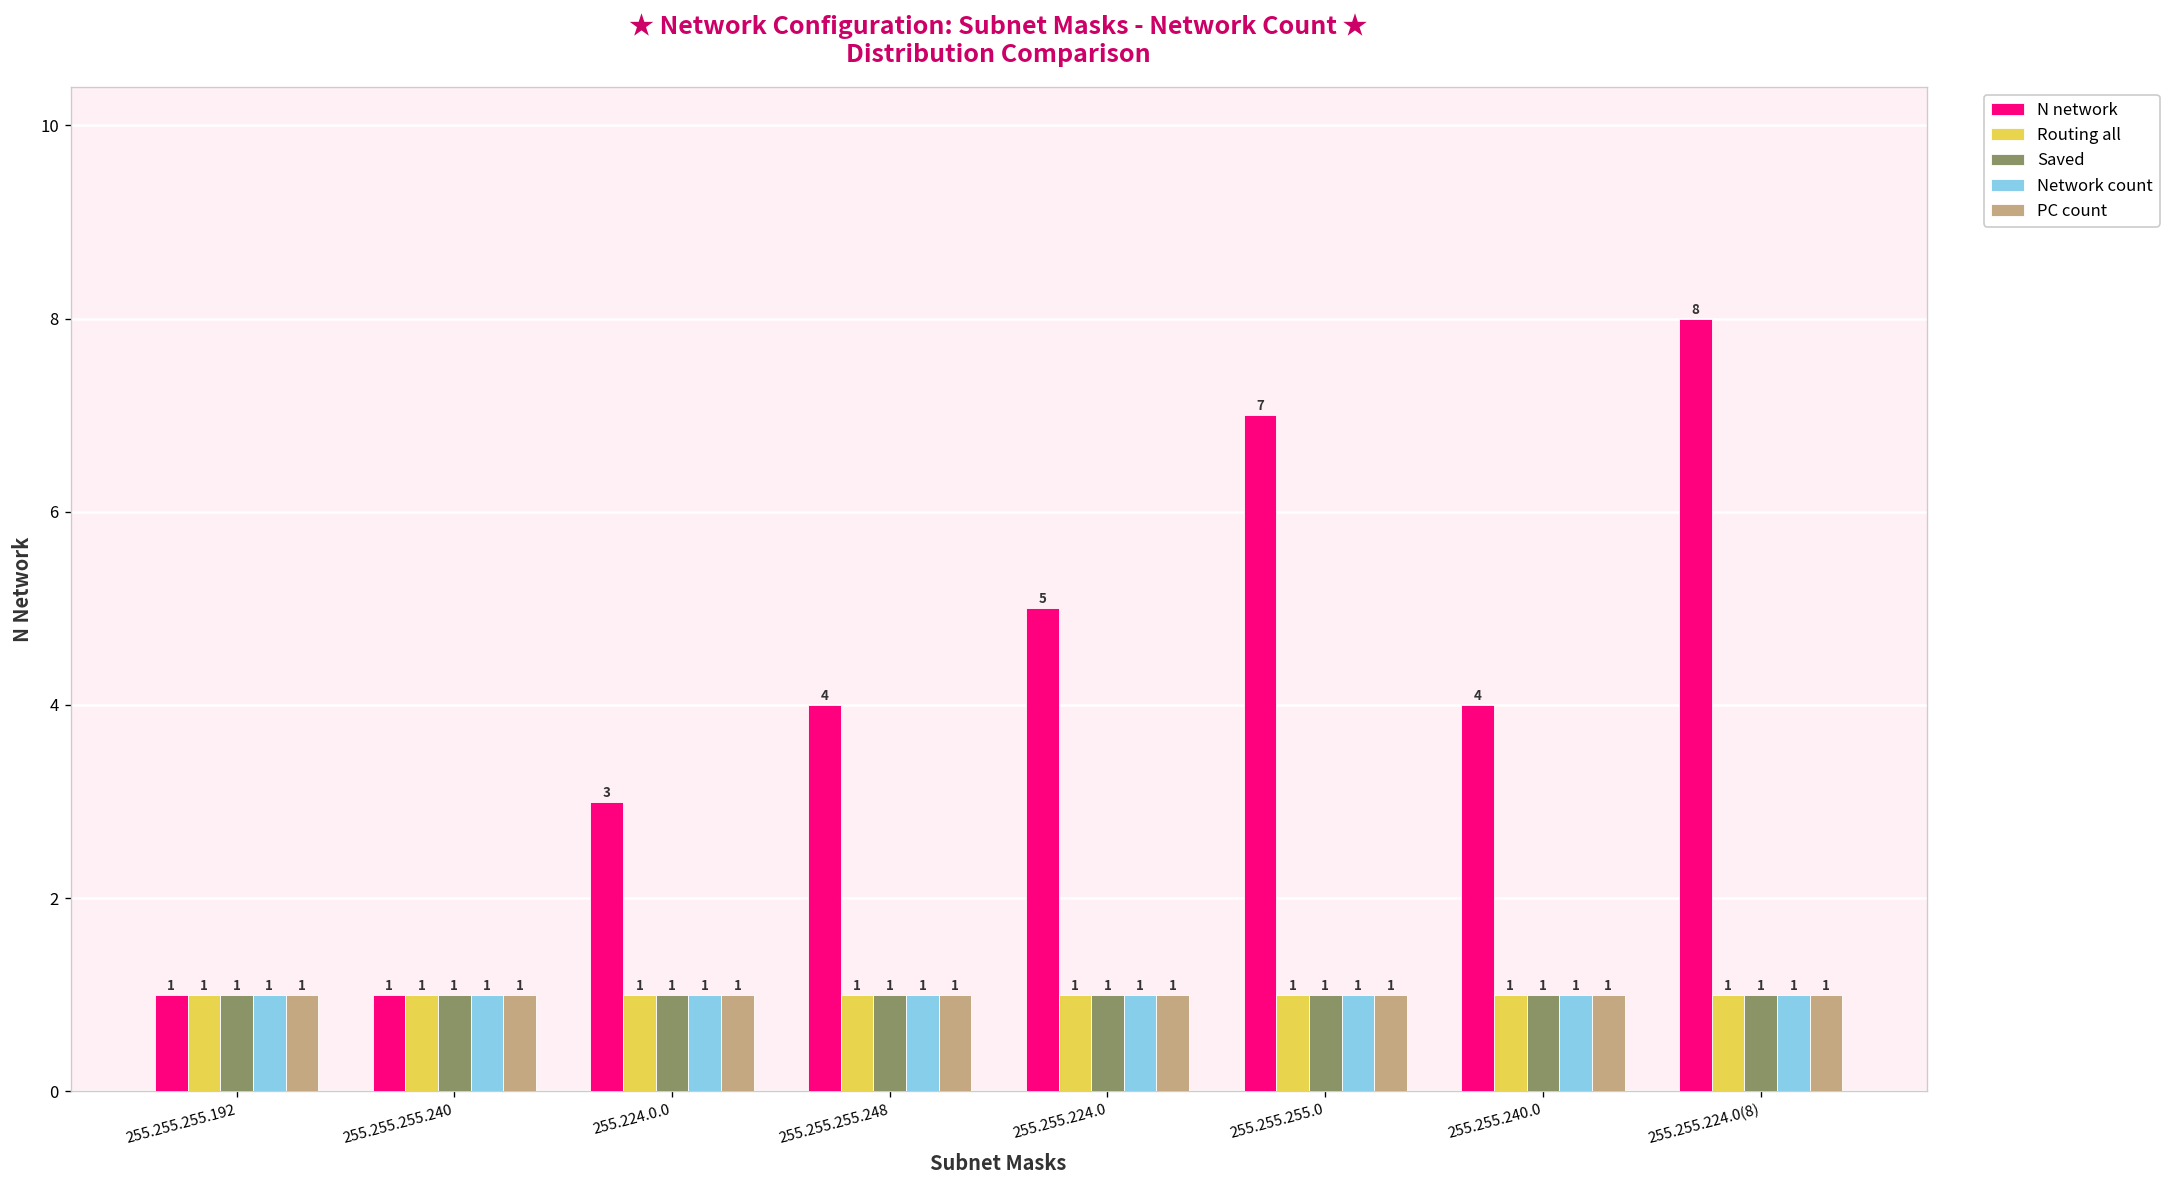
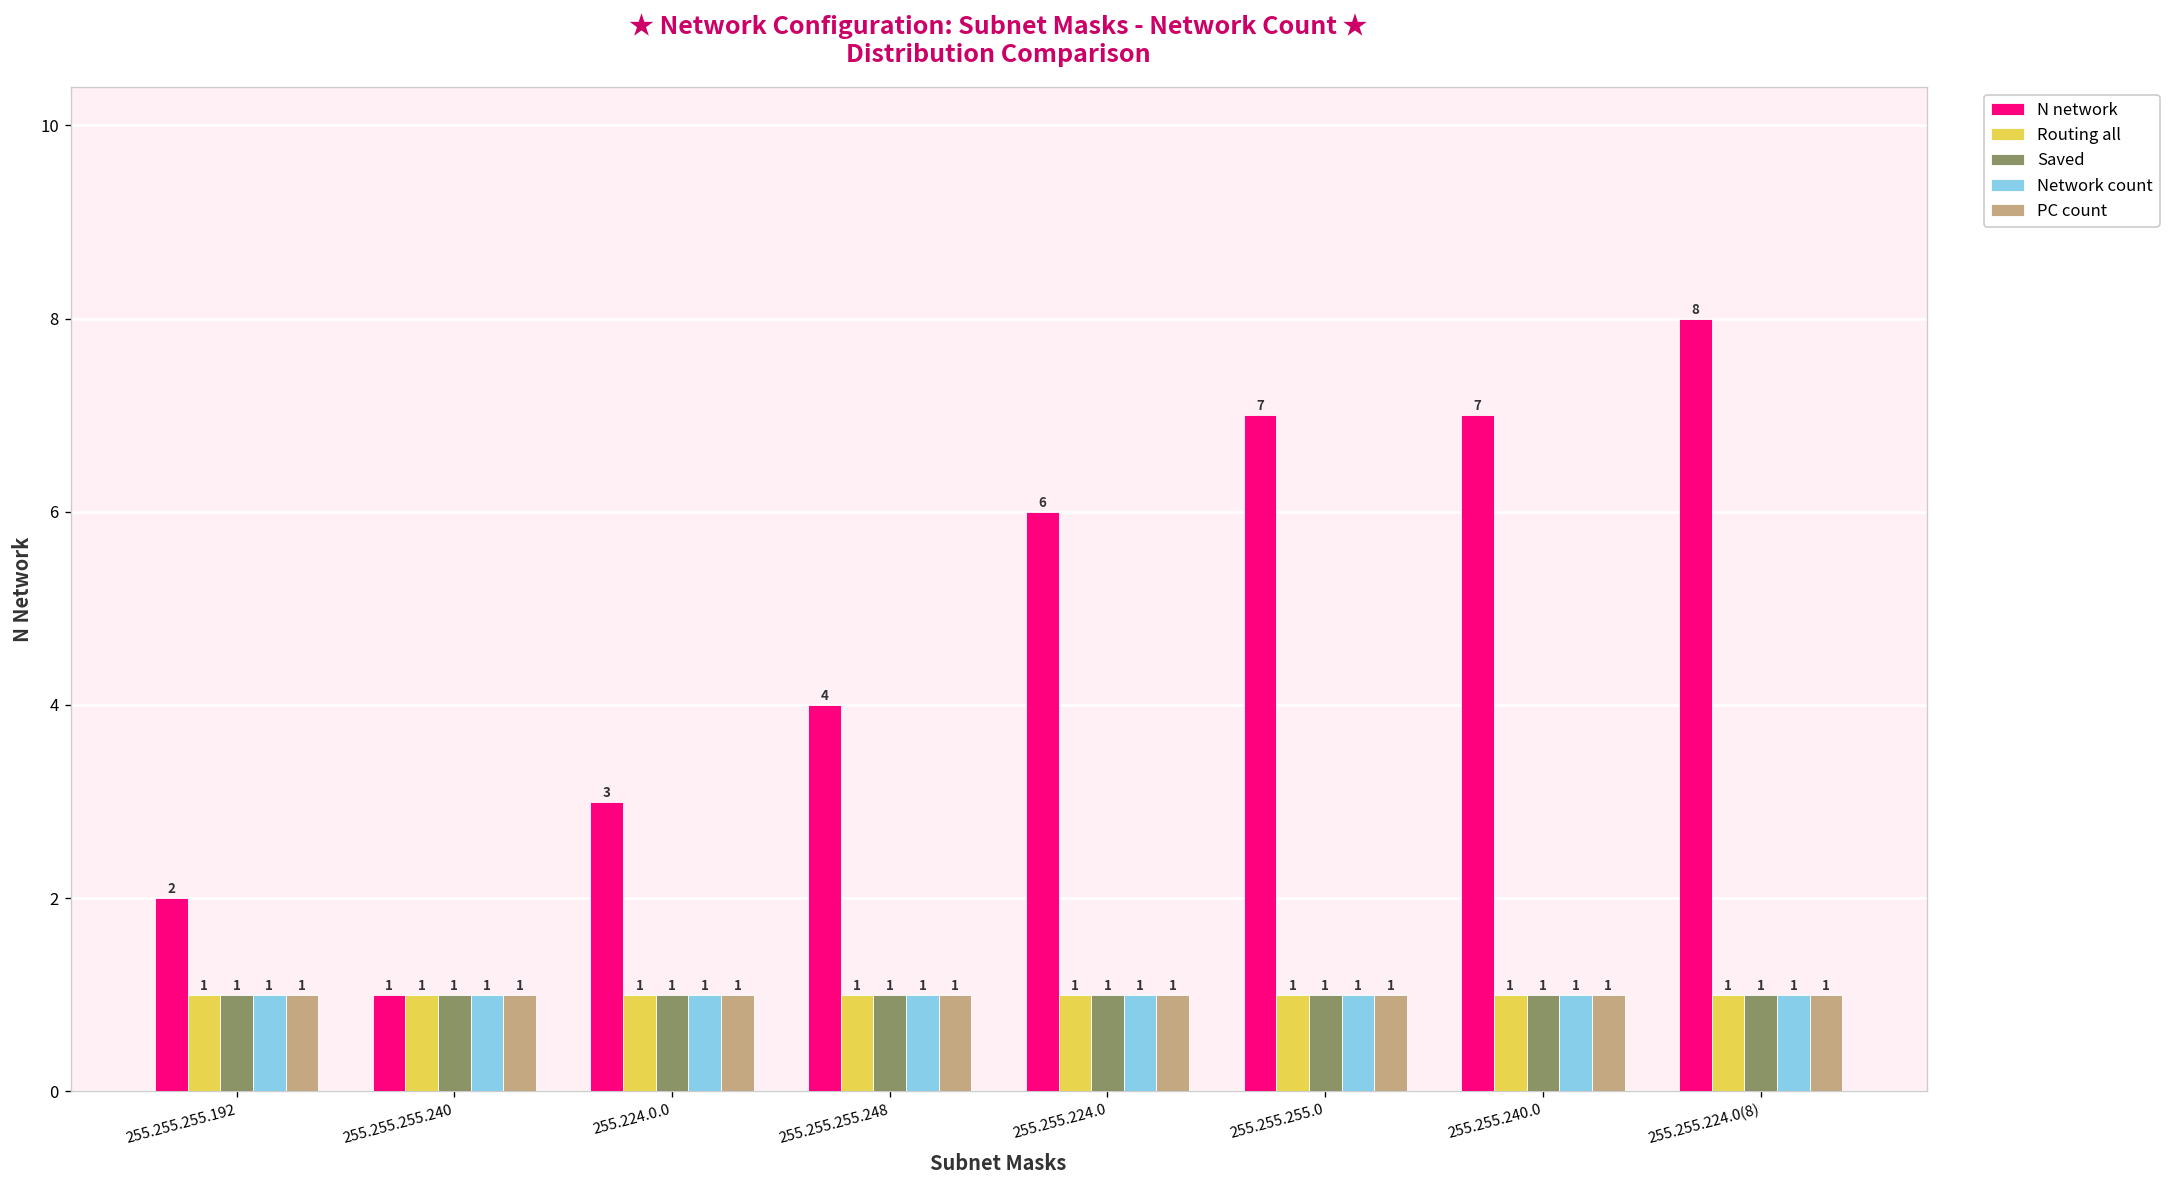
N network, 255.255.255.192: 1 -> 2
N network, 255.255.224.0: 5 -> 6
N network, 255.255.240.0: 4 -> 7
